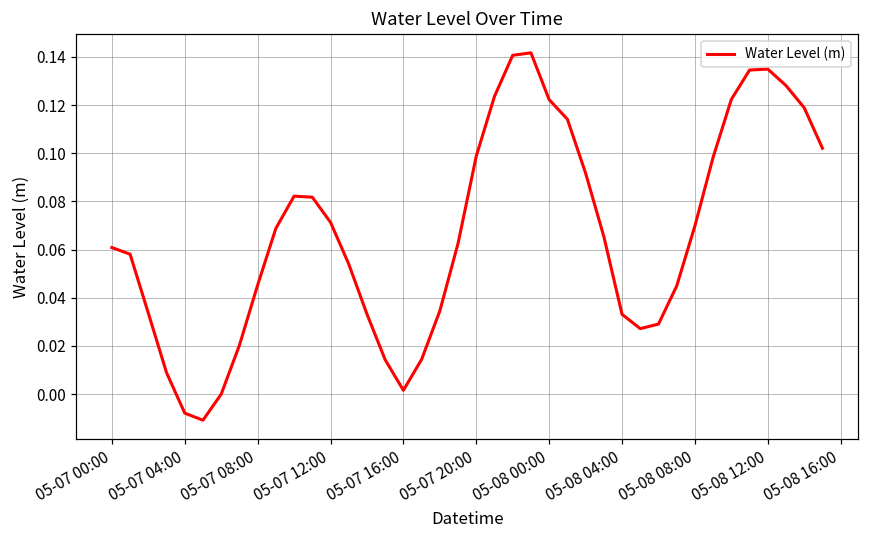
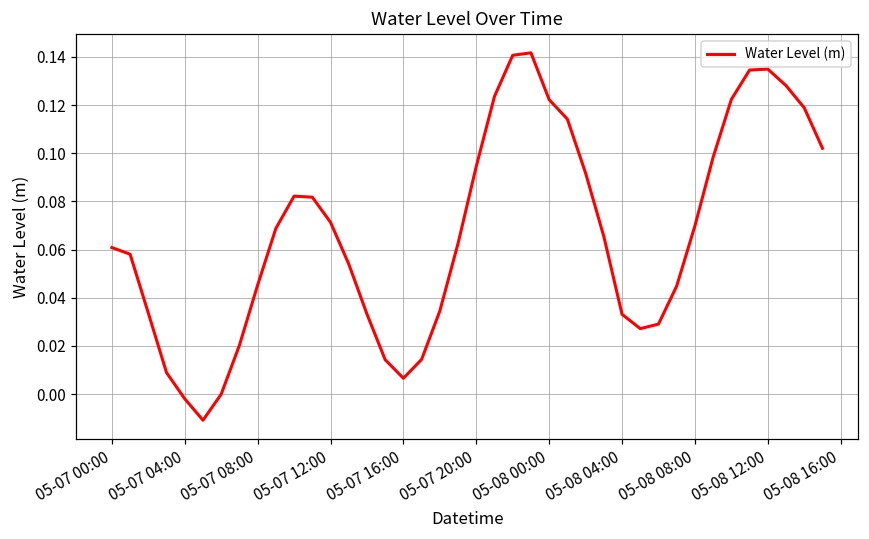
05-07 04:00: -0.008 -> -0.002
05-07 16:00: 0.002 -> 0.007
05-07 20:00: 0.099 -> 0.095
